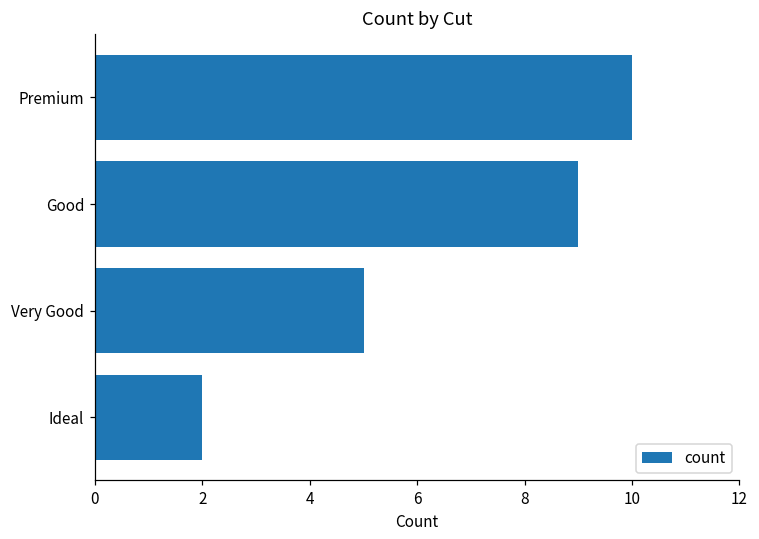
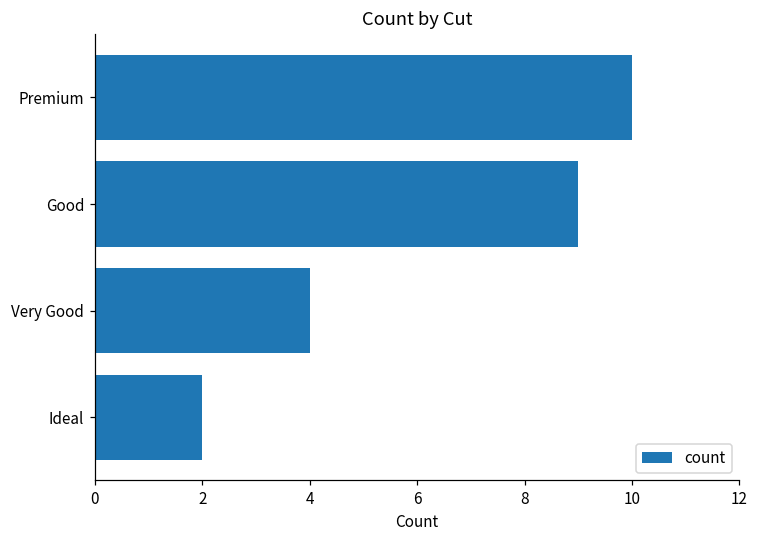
Very Good: 5 -> 4
